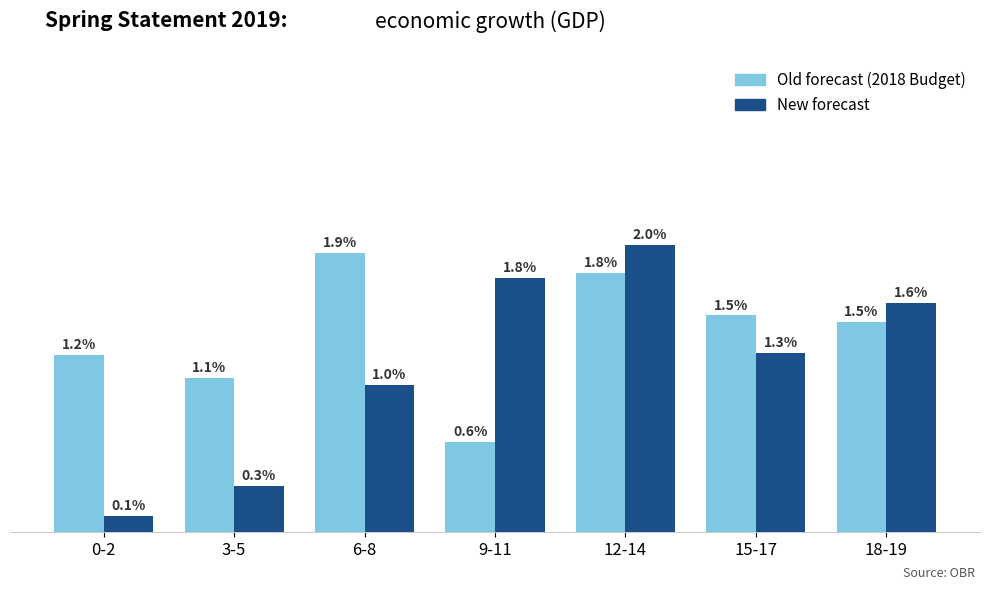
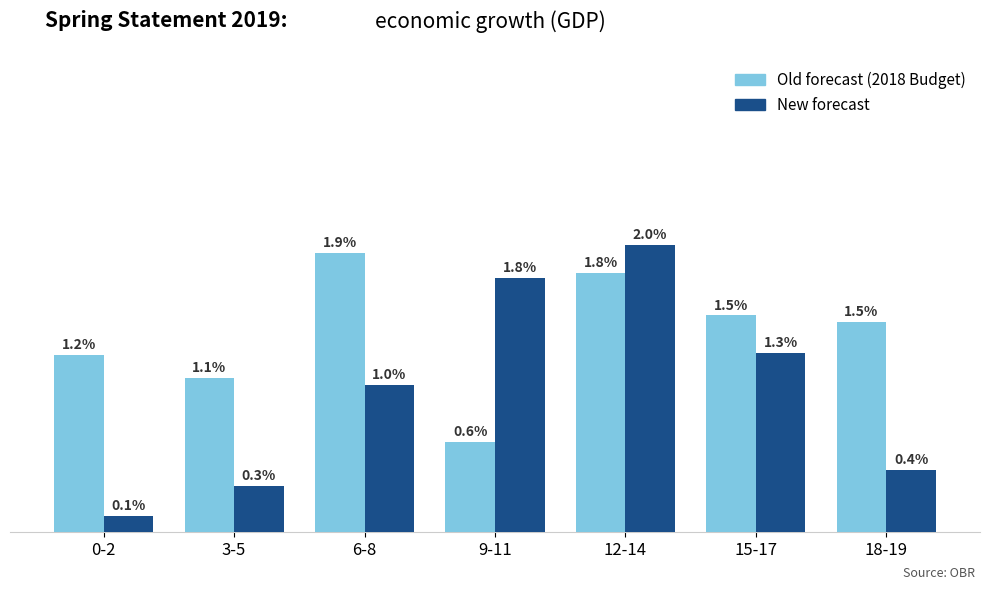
New forecast, 18-19: 1.6% -> 0.4%
